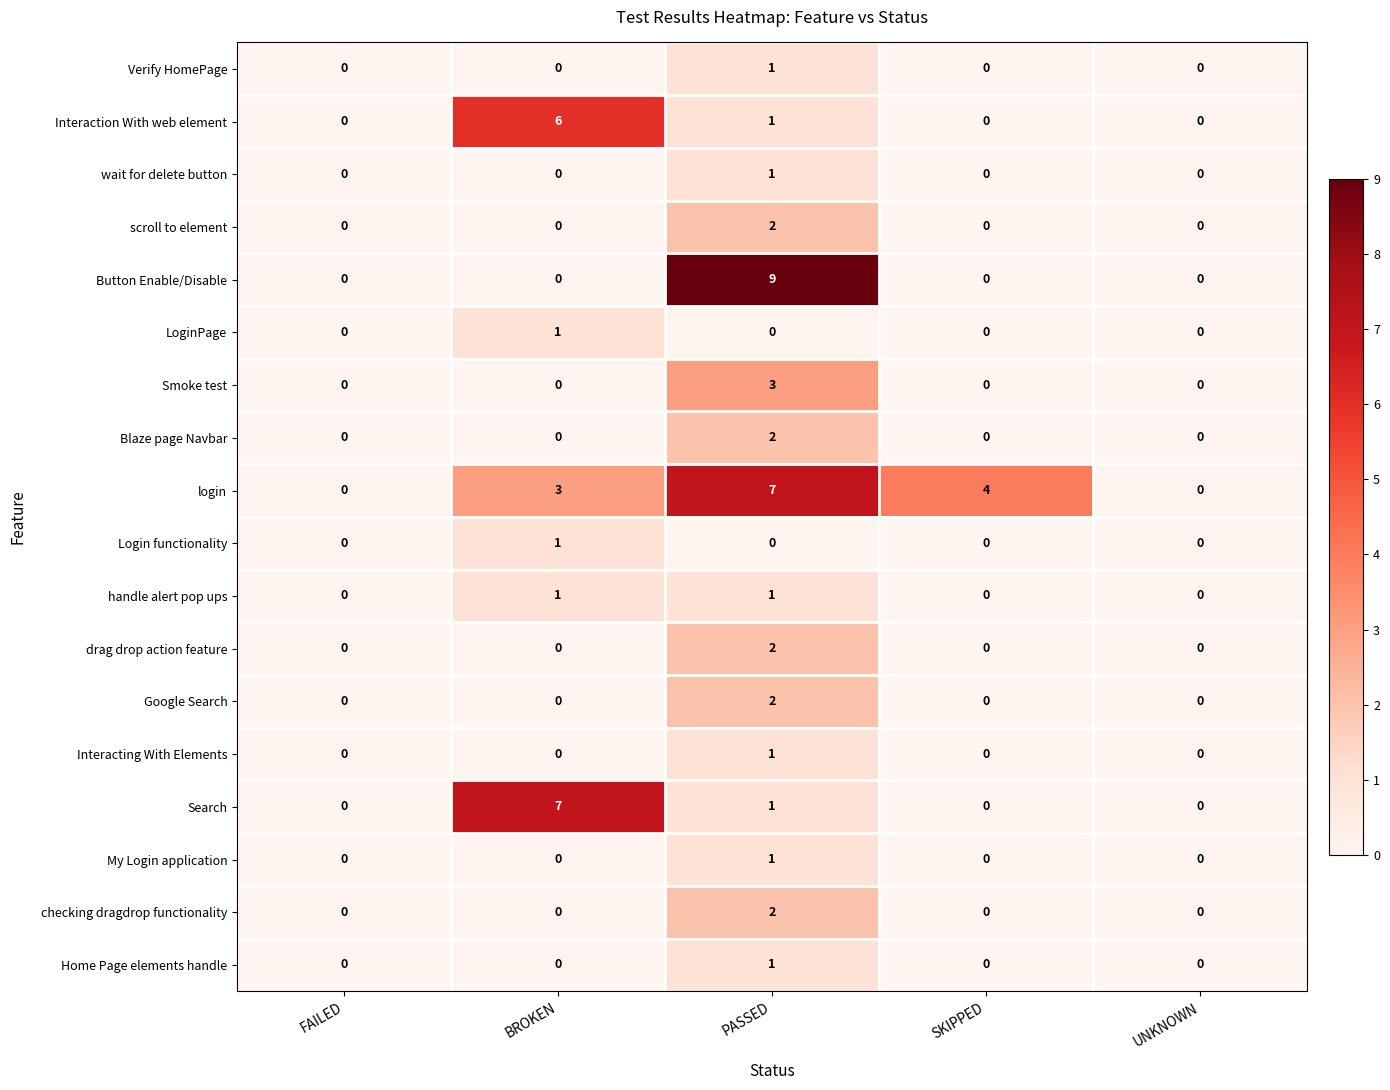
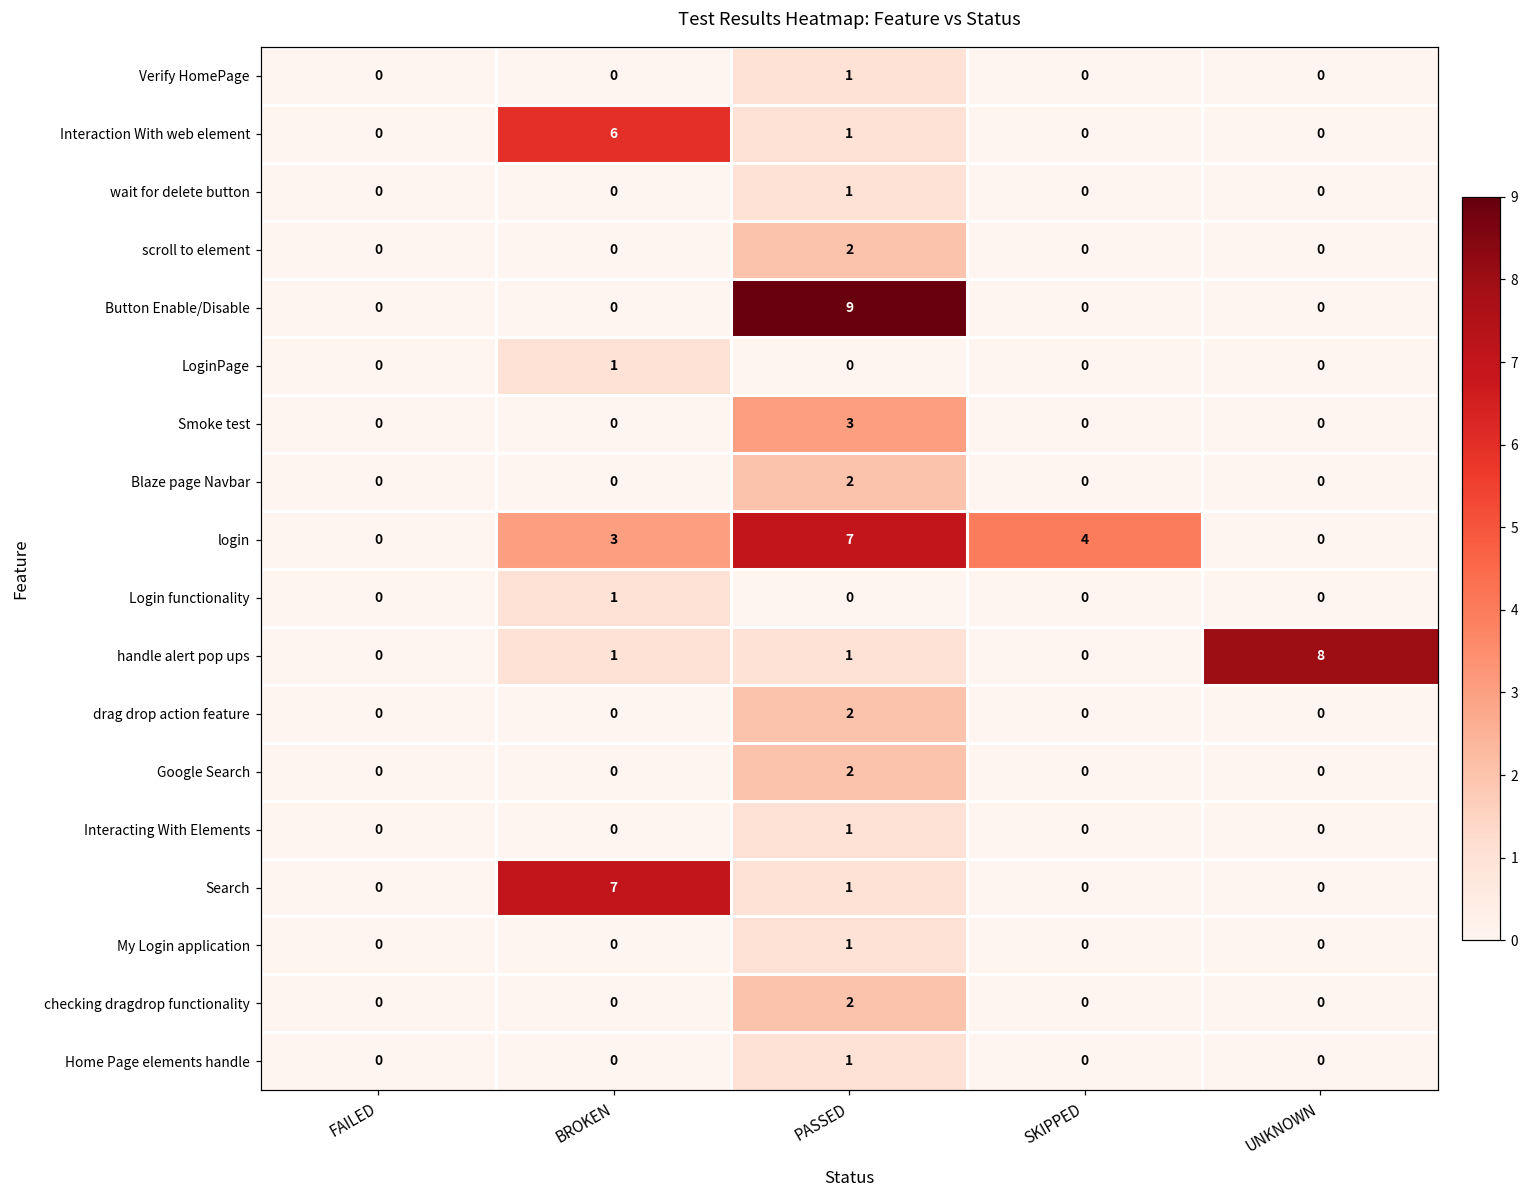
handle alert pop ups, UNKNOWN: 0 -> 8
